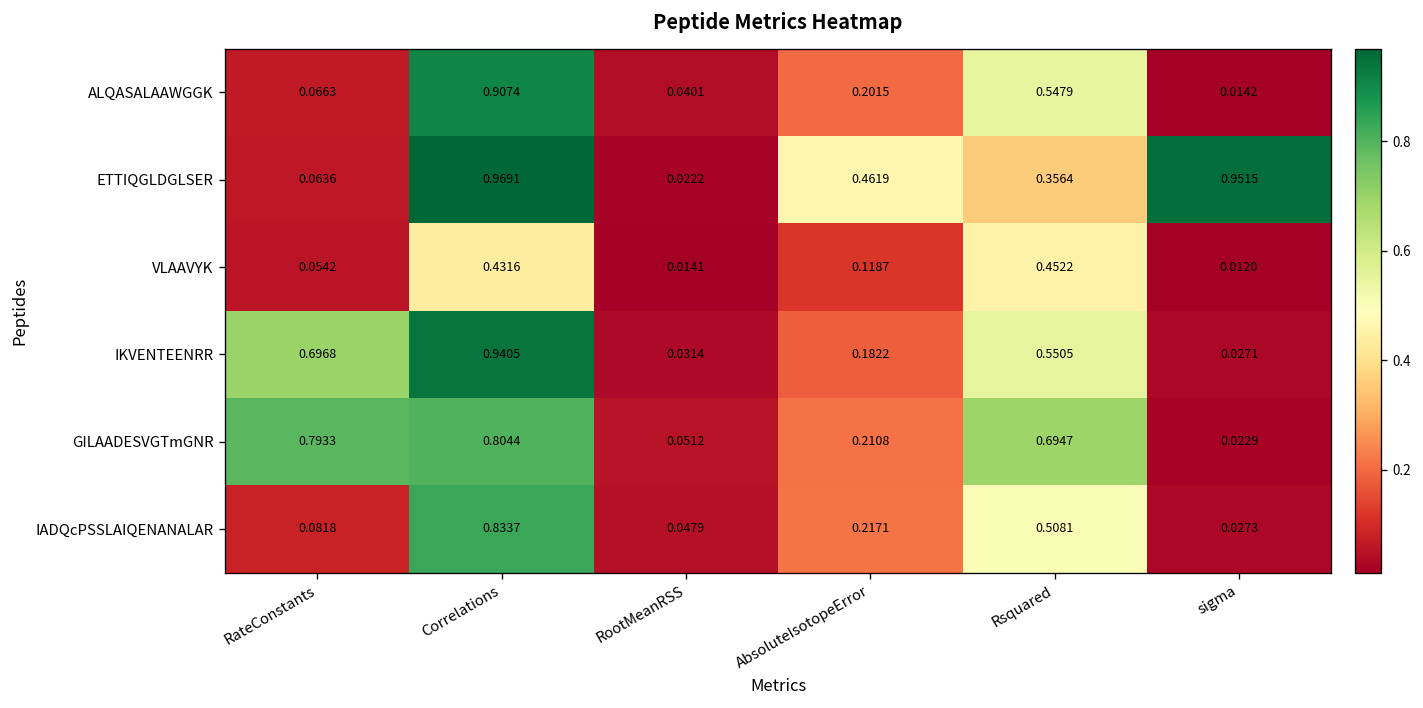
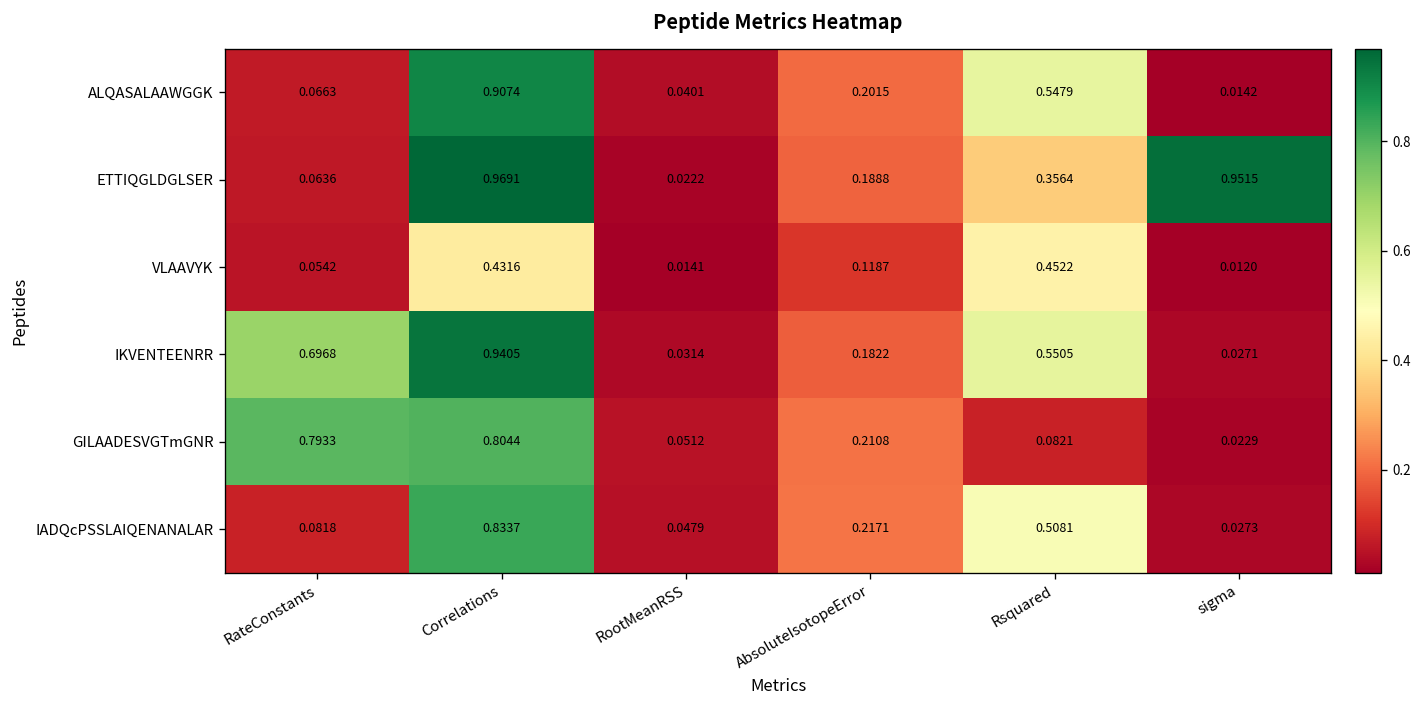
ETTIQGLDGLSER, AbsoluteIsotopeError: 0.4619 -> 0.1888
GILAADESVGTmGNR, Rsquared: 0.6947 -> 0.0821
